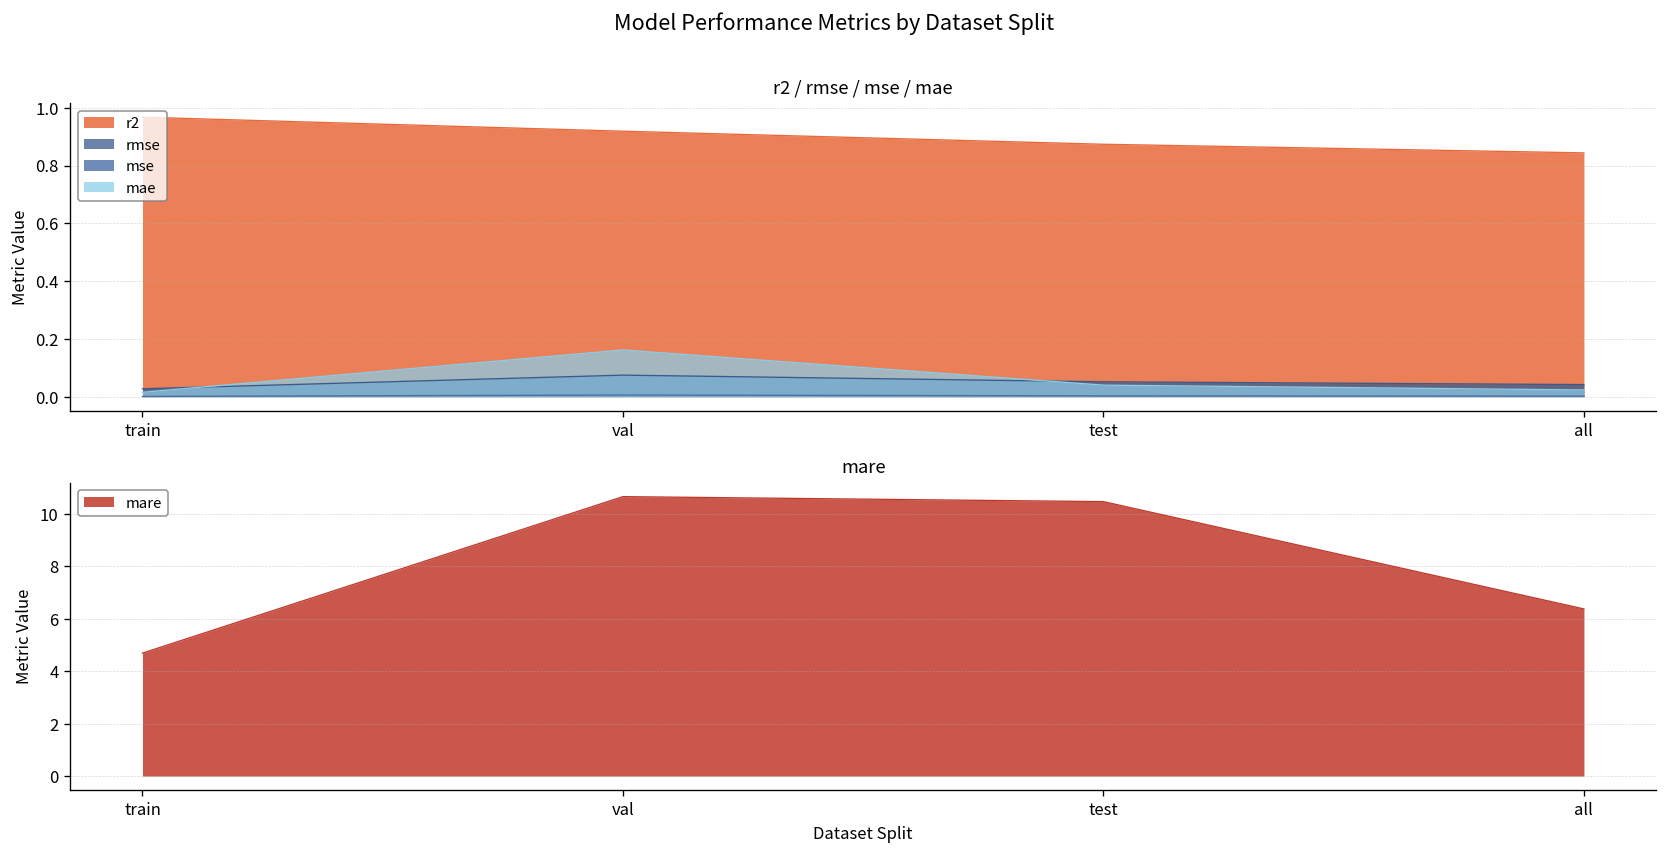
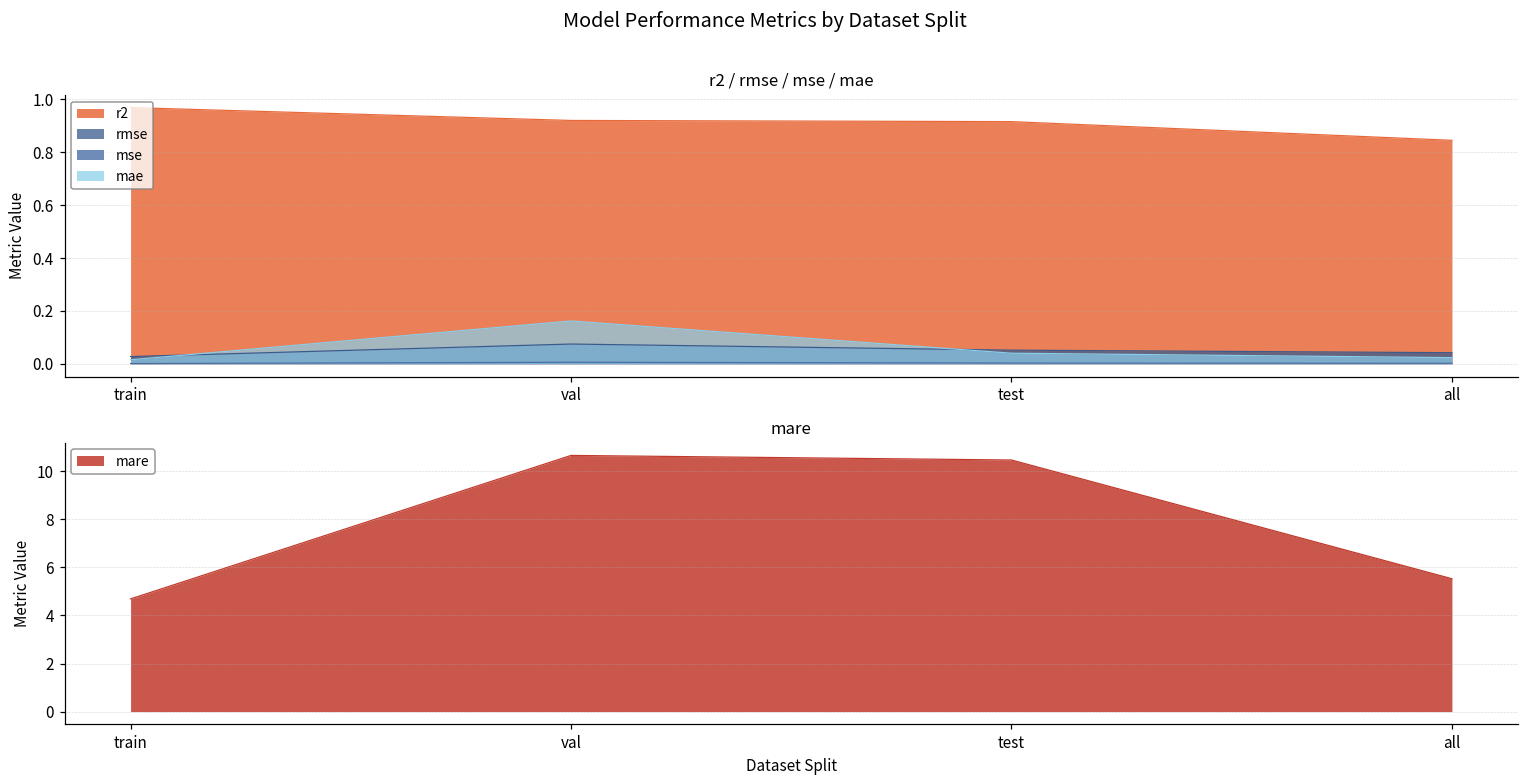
r2 / rmse / mse / mae, r2, test: 0.87 -> 0.91
mare, all: 6.4 -> 5.5
